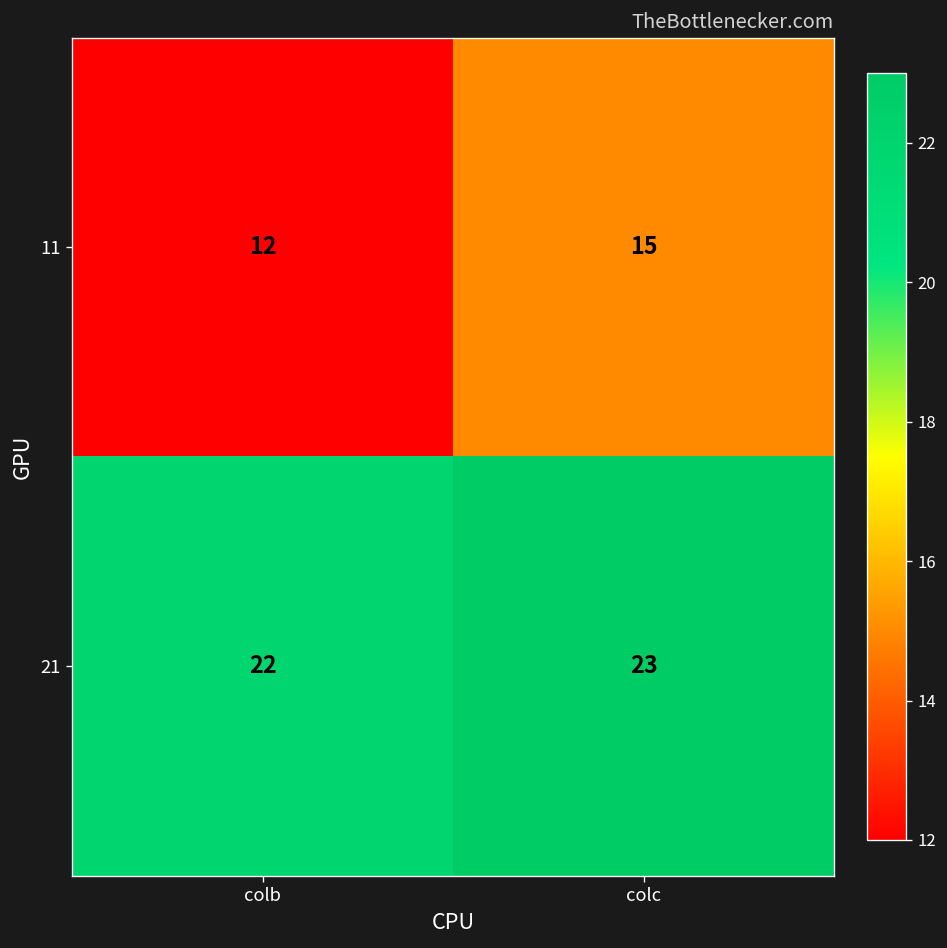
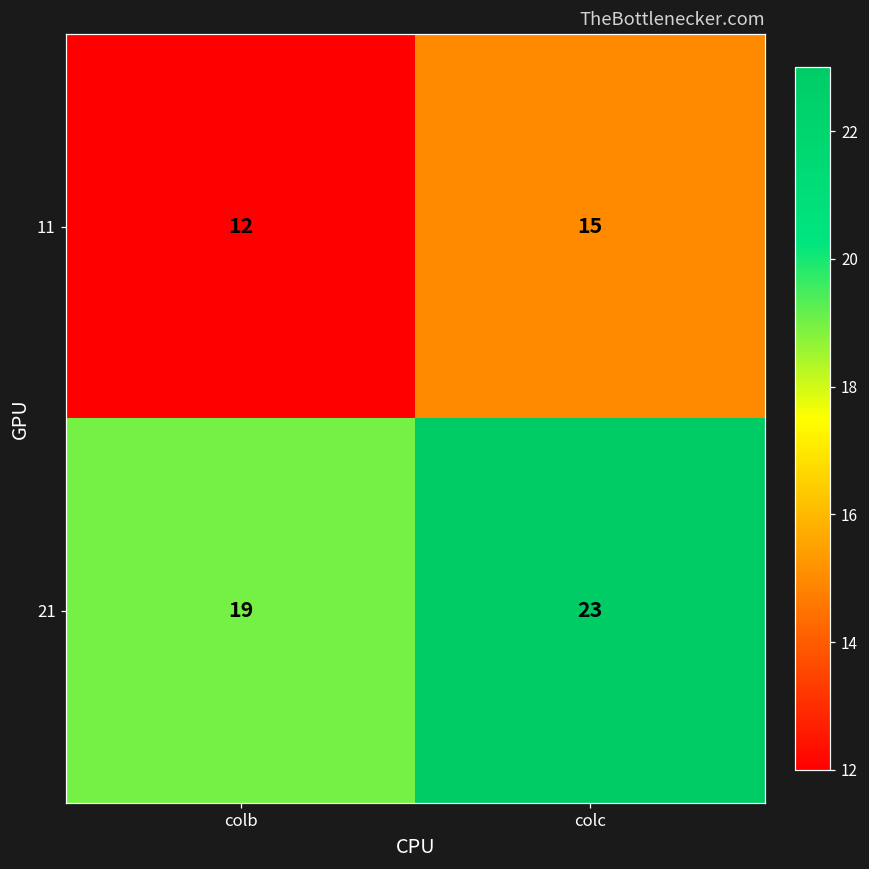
21, colb: 22 -> 19
